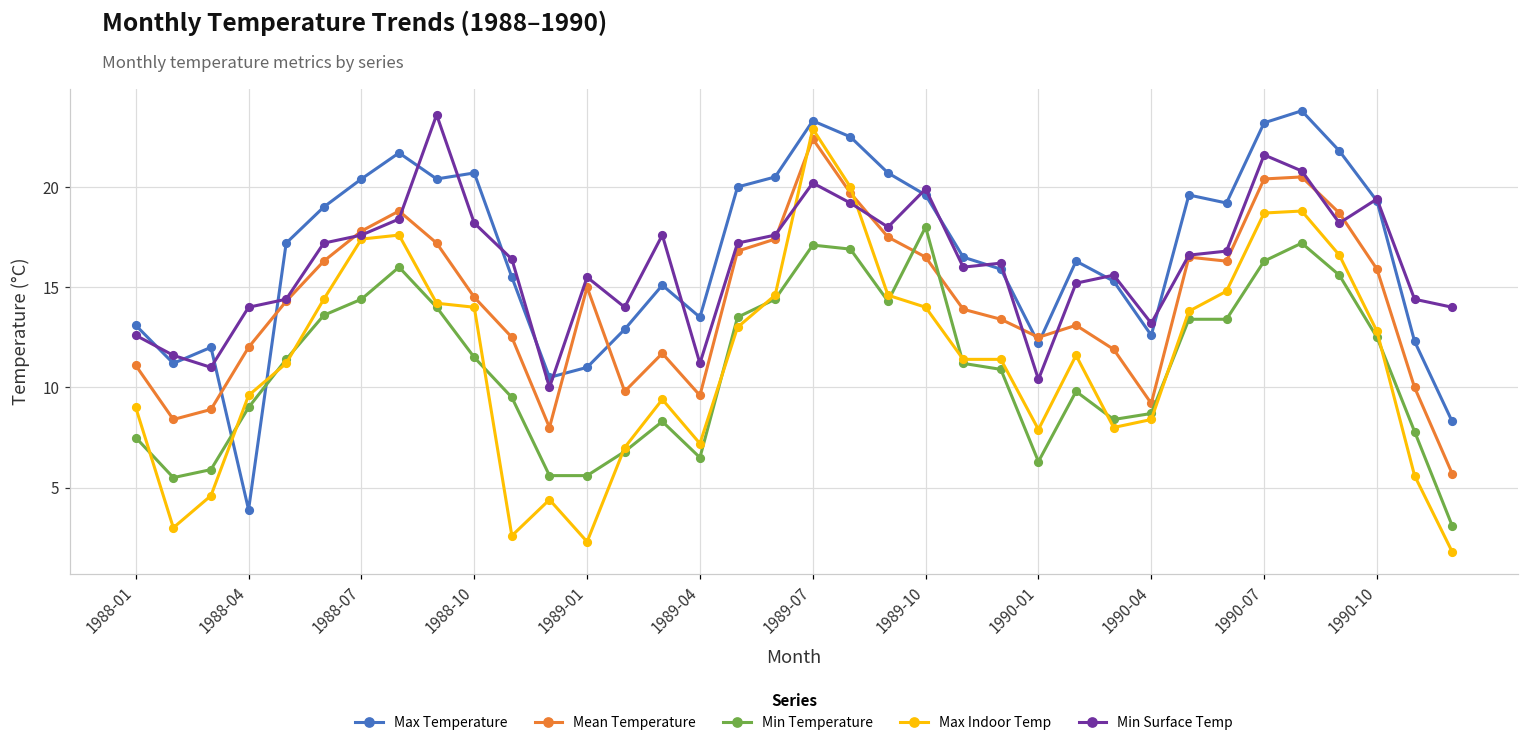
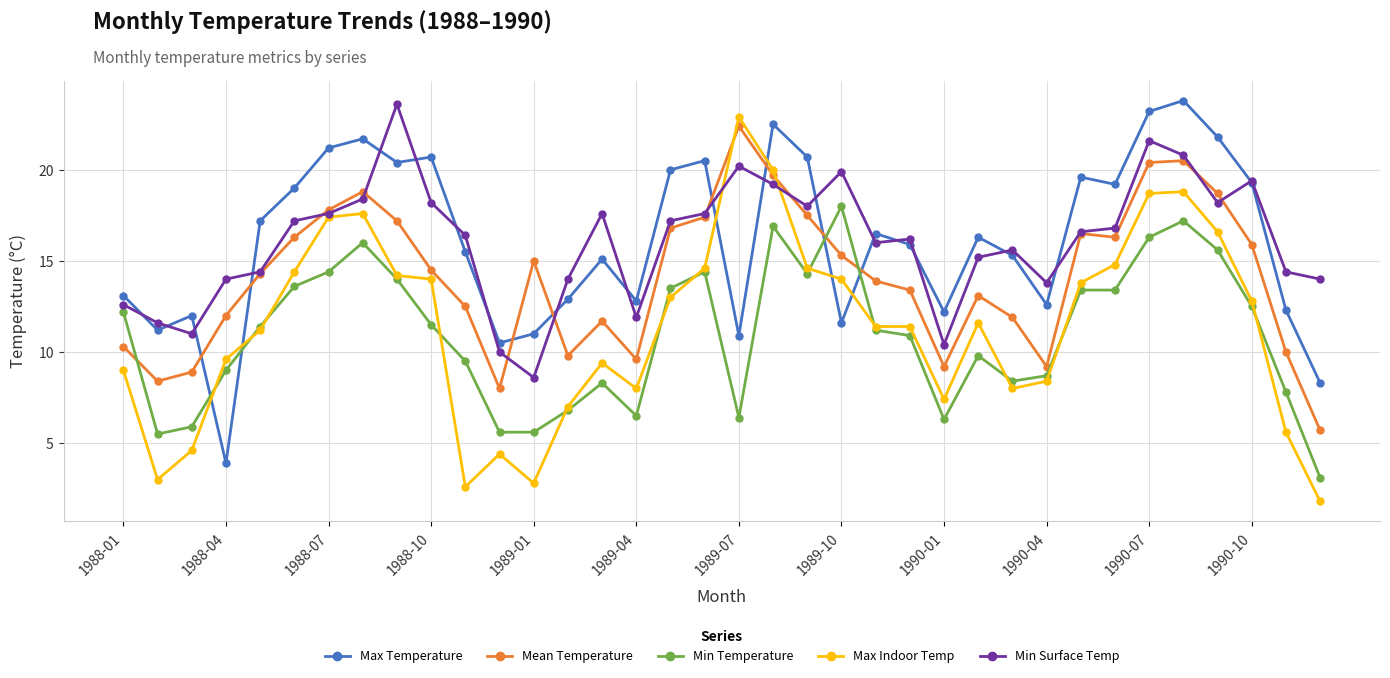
Mean Temperature, 1988-01: 11.1 -> 10.3
Min Temperature, 1988-01: 7.5 -> 12.2
Max Temperature, 1988-07: 20.4 -> 21.2
Max Indoor Temp, 1989-01: 2.3 -> 2.8
Min Surface Temp, 1989-01: 15.5 -> 8.6
Max Temperature, 1989-04: 13.5 -> 12.8
Max Indoor Temp, 1989-04: 7.2 -> 8.0
Min Surface Temp, 1989-04: 11.2 -> 11.9
Max Temperature, 1989-07: 23.3 -> 10.9
Min Temperature, 1989-07: 17.1 -> 6.4
Max Temperature, 1989-10: 19.6 -> 11.6
Mean Temperature, 1989-10: 16.5 -> 15.3
Mean Temperature, 1990-01: 12.5 -> 9.2
Max Indoor Temp, 1990-01: 7.9 -> 7.4
Min Surface Temp, 1990-04: 13.2 -> 13.8
